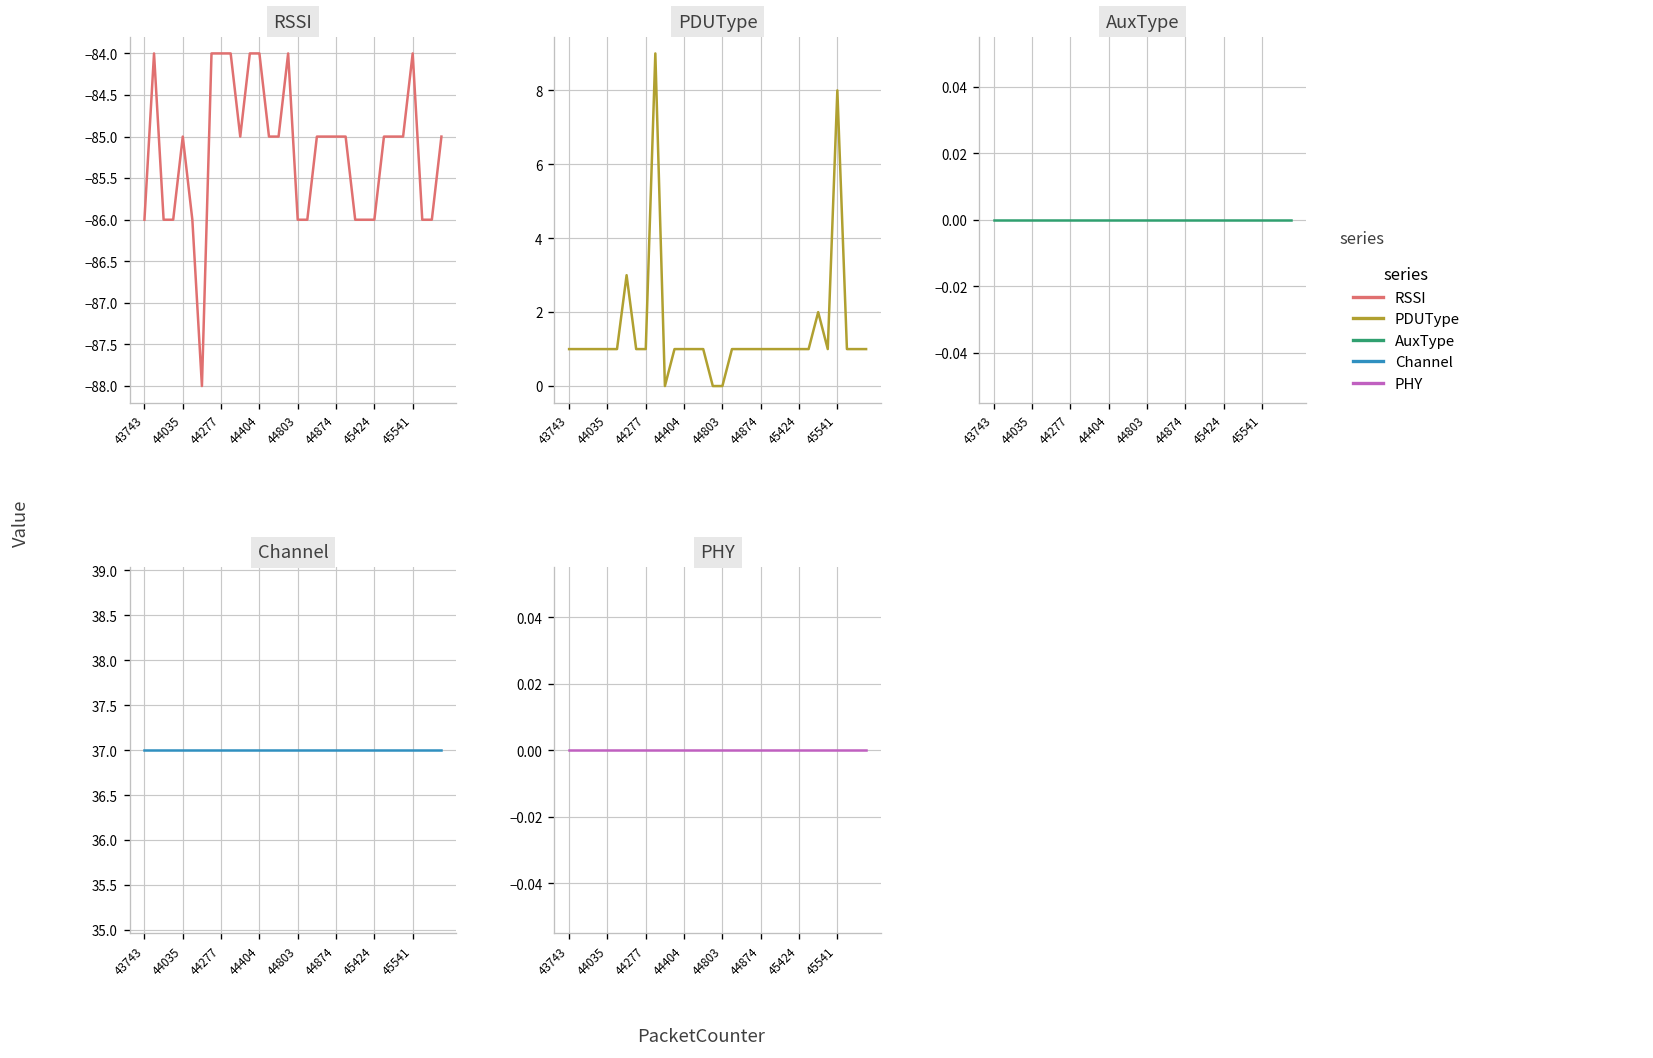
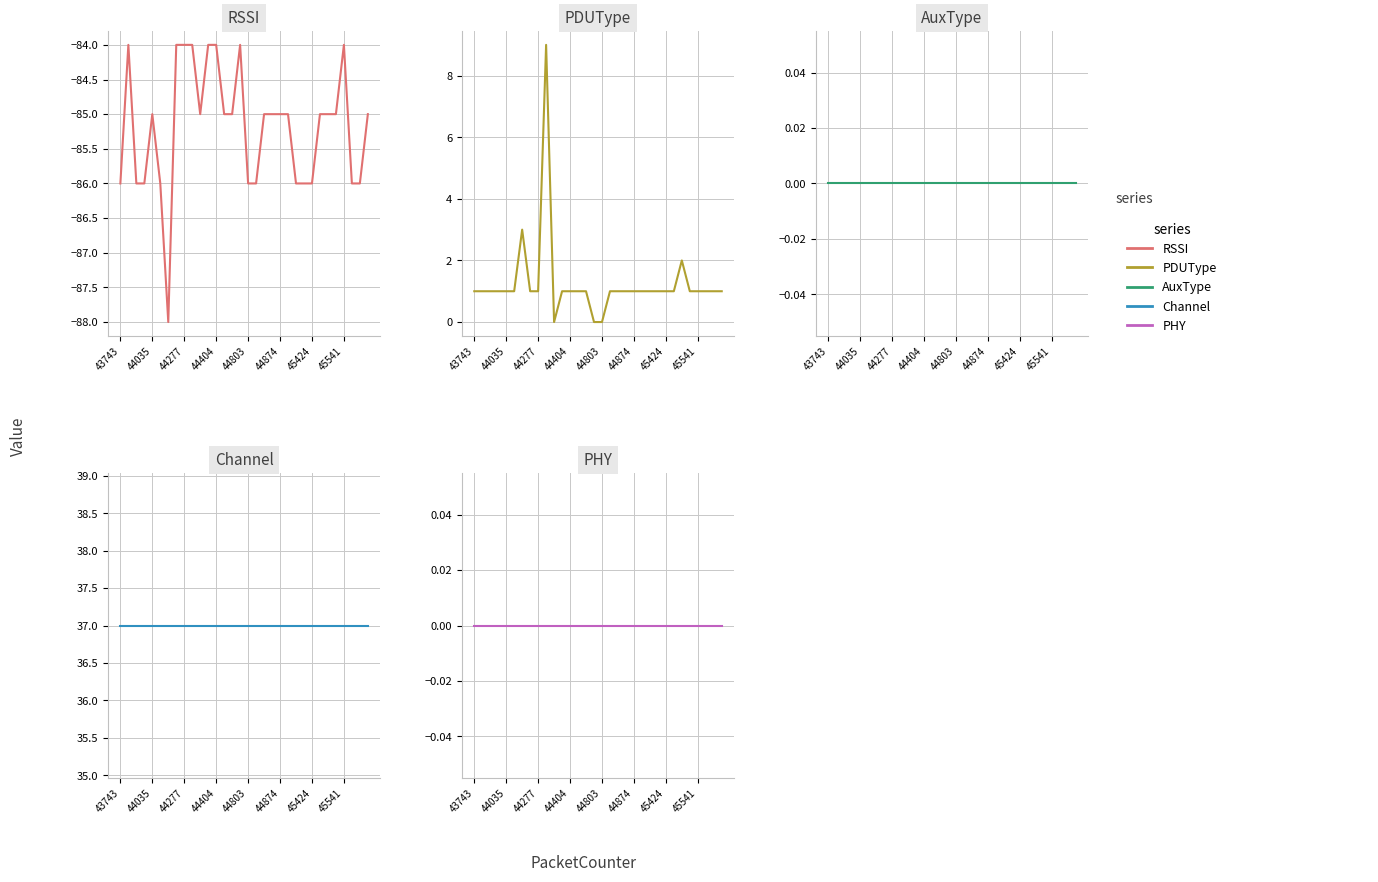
PDUType, 45541: 8 -> 1
